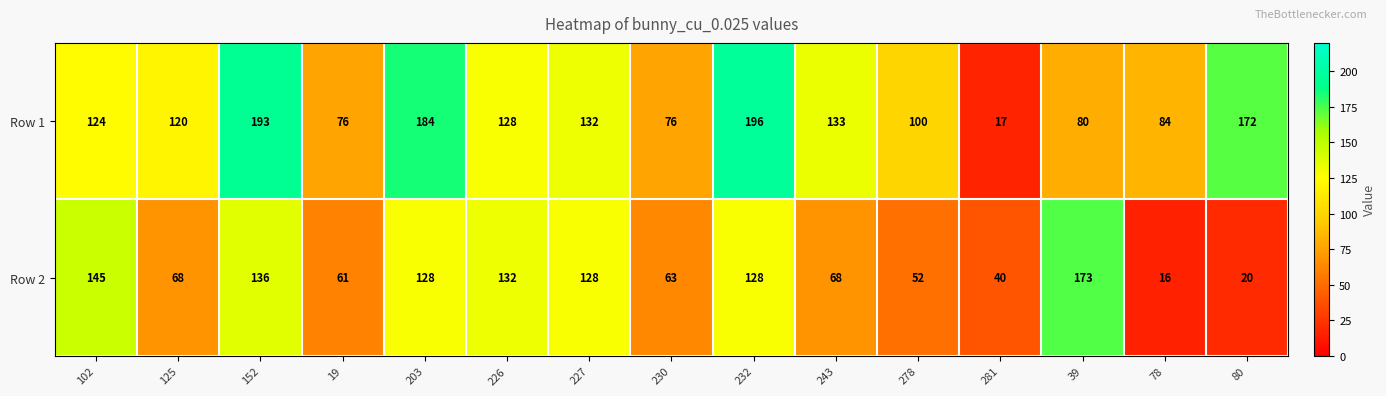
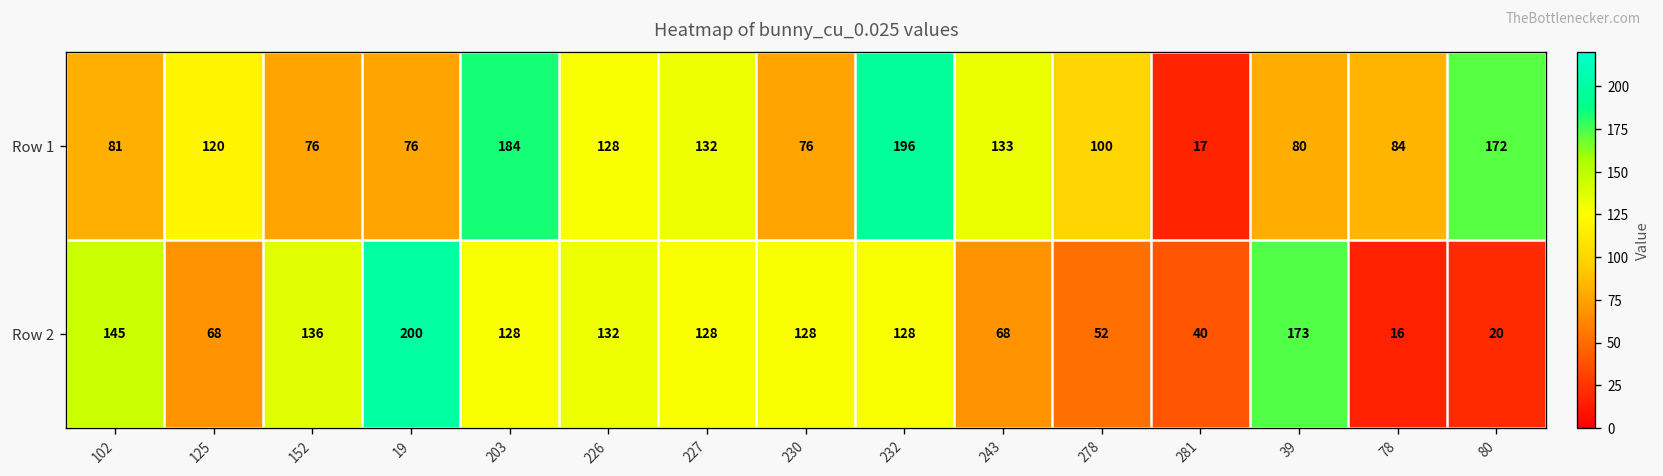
Row 1, 102: 124 -> 81
Row 1, 152: 193 -> 76
Row 2, 19: 61 -> 200
Row 2, 230: 63 -> 128
